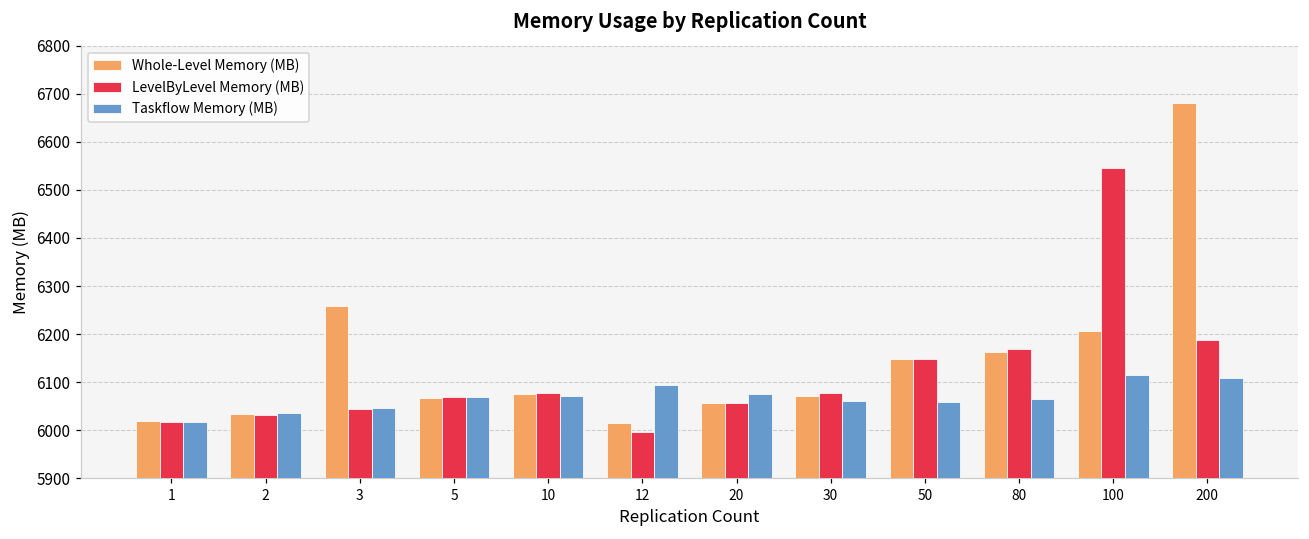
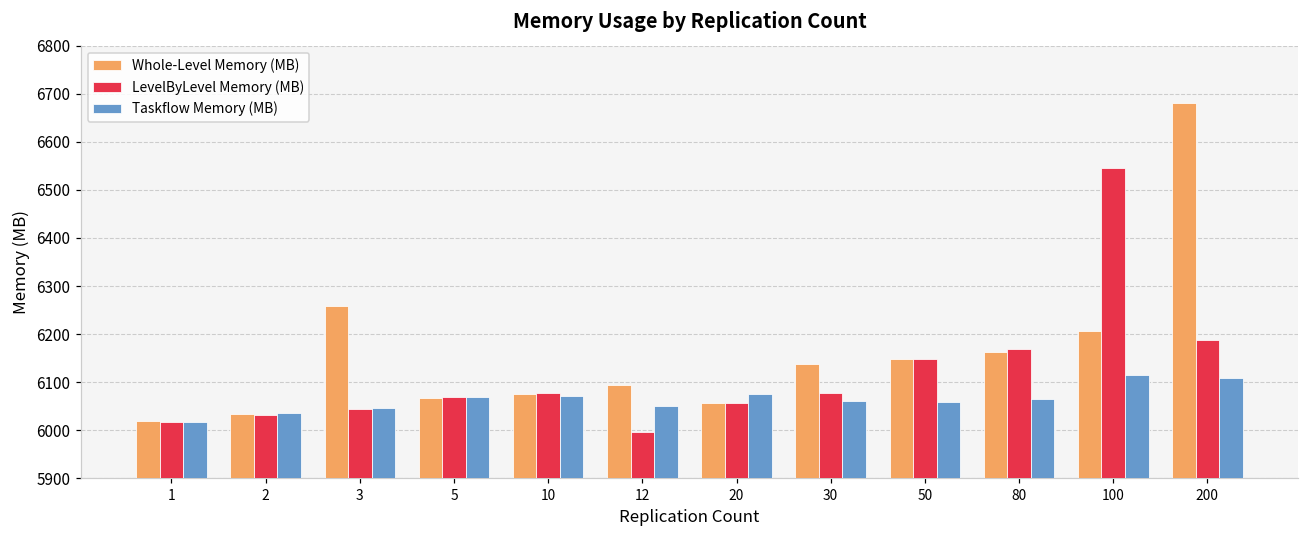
Whole-Level Memory (MB), 12: 6020 -> 6090
Taskflow Memory (MB), 12: 6090 -> 6050
Whole-Level Memory (MB), 30: 6070 -> 6140
